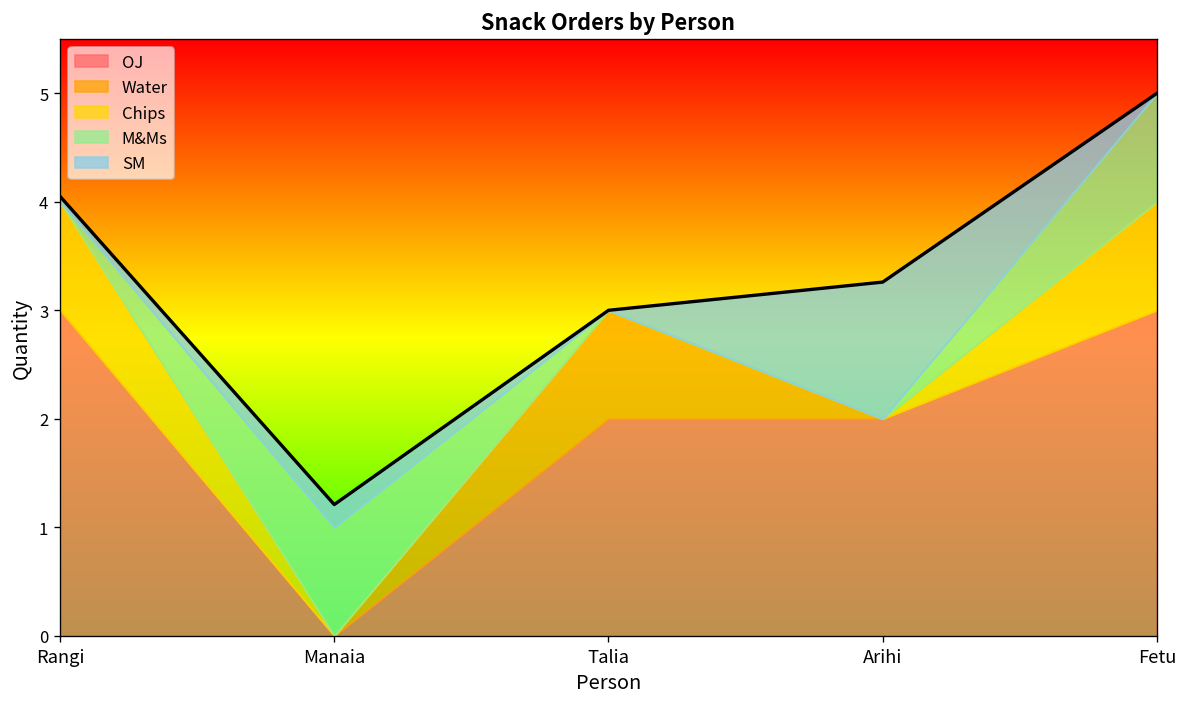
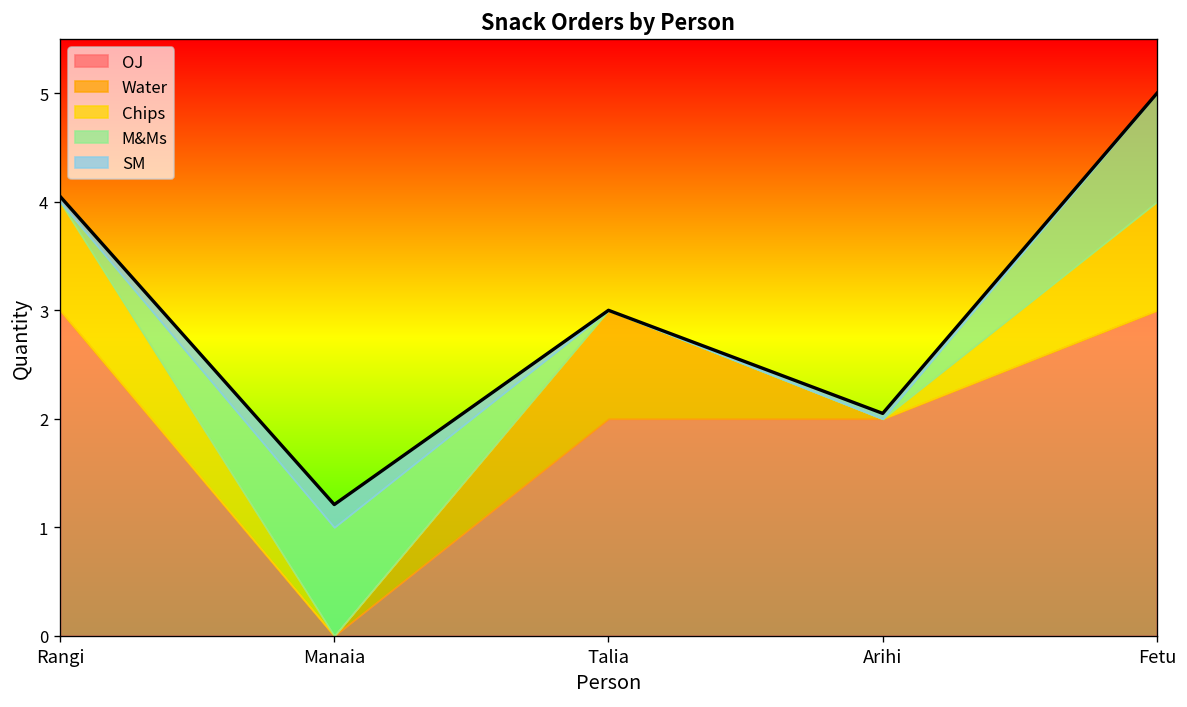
SM, Arihi: 1.3 -> 0.0
